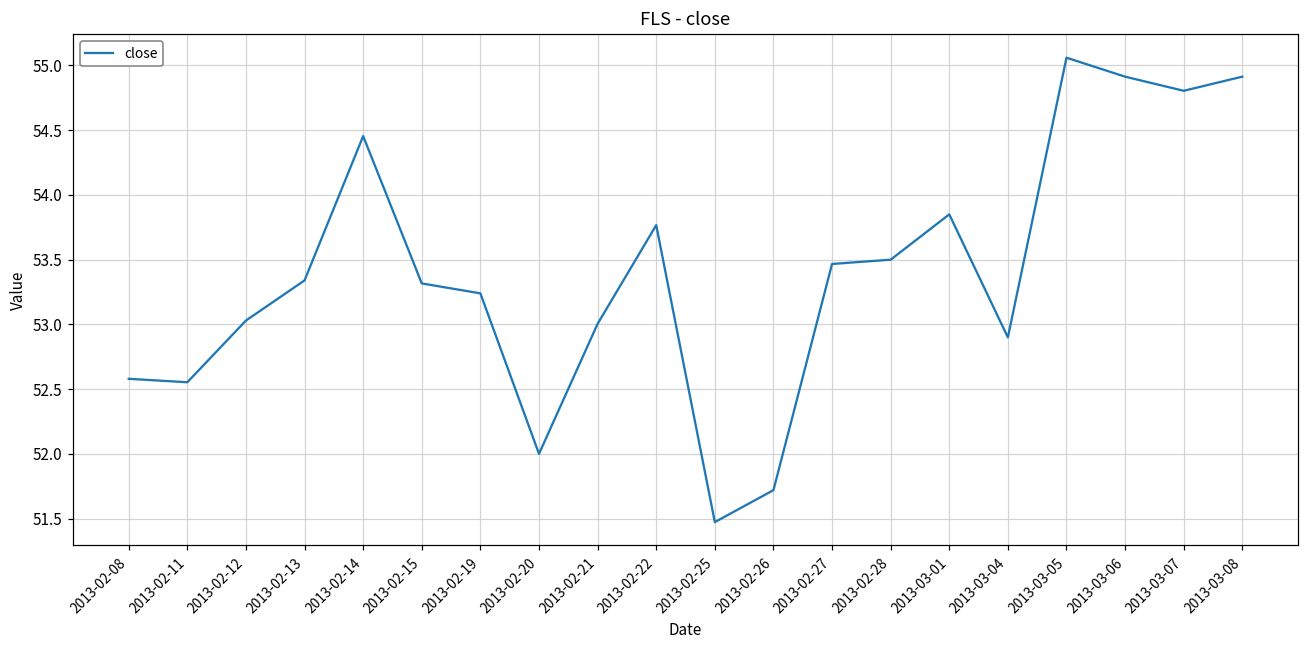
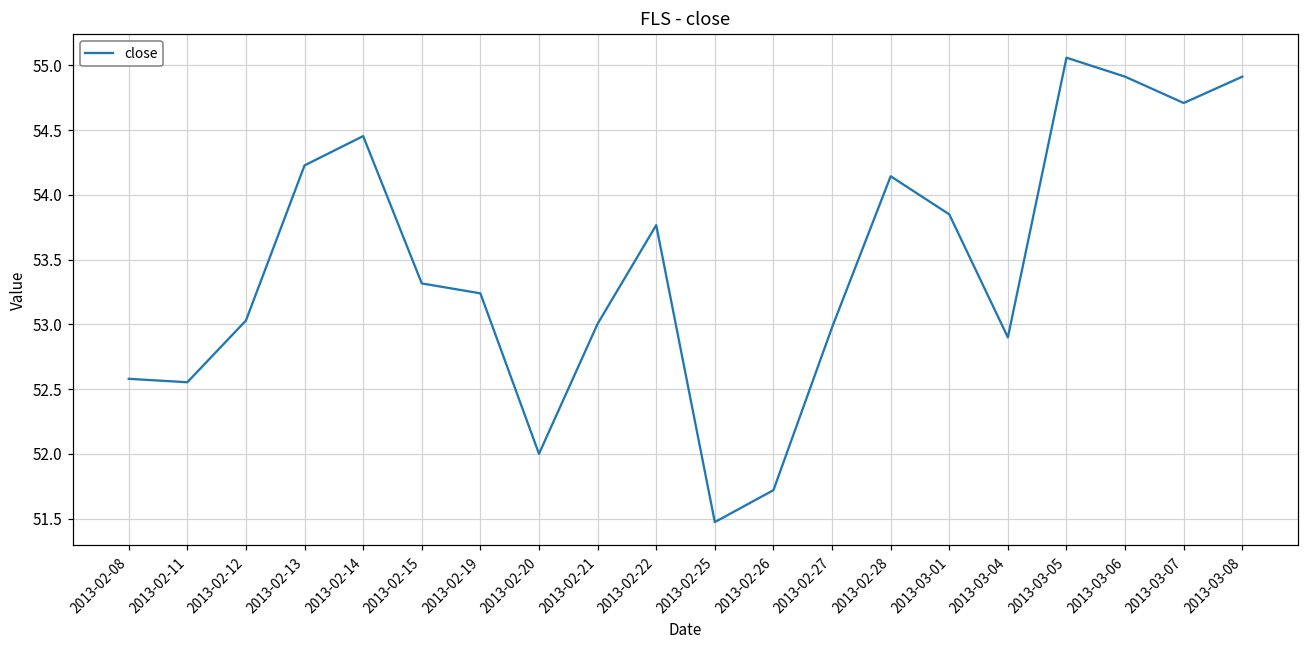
2013-02-13: 53.34 -> 54.23
2013-02-27: 53.47 -> 52.98
2013-02-28: 53.50 -> 54.14
2013-03-07: 54.80 -> 54.71
